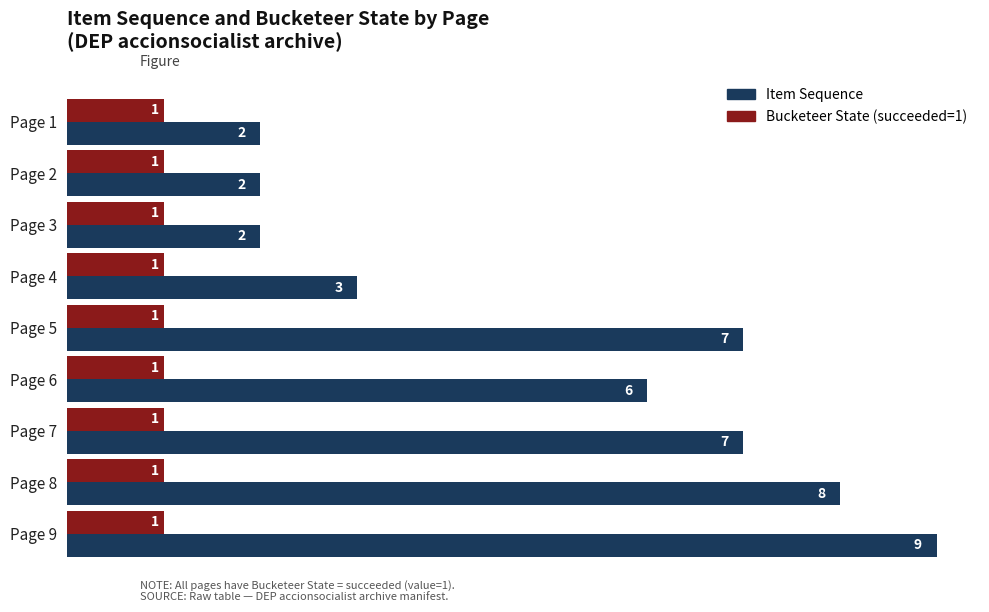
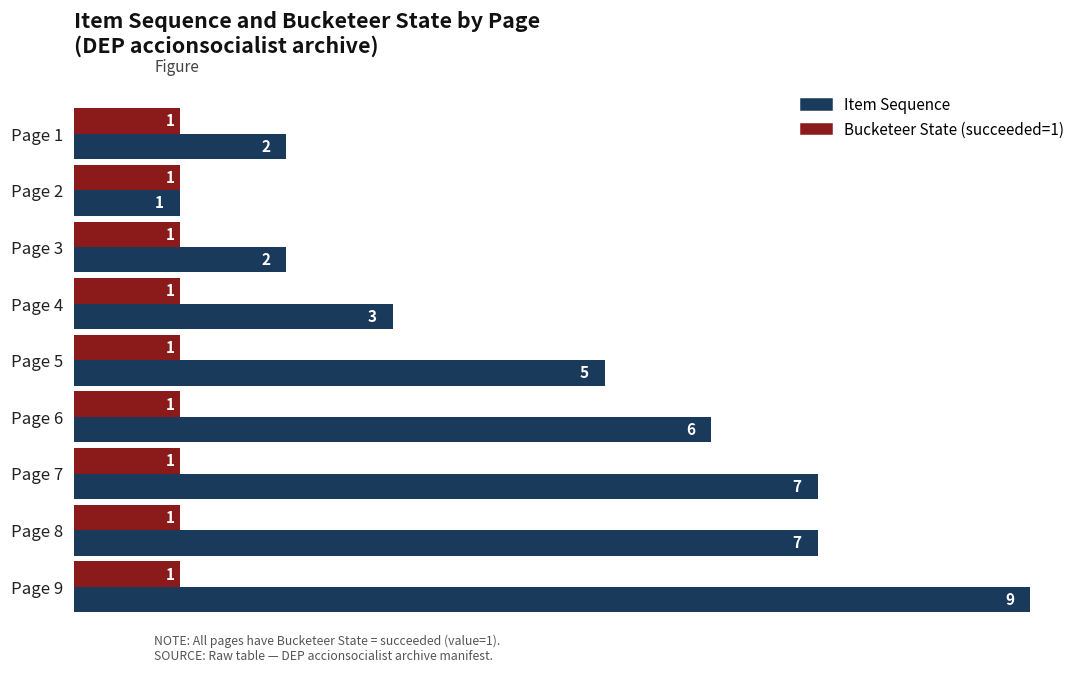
Item Sequence, Page 2: 2 -> 1
Item Sequence, Page 5: 7 -> 5
Item Sequence, Page 8: 8 -> 7
